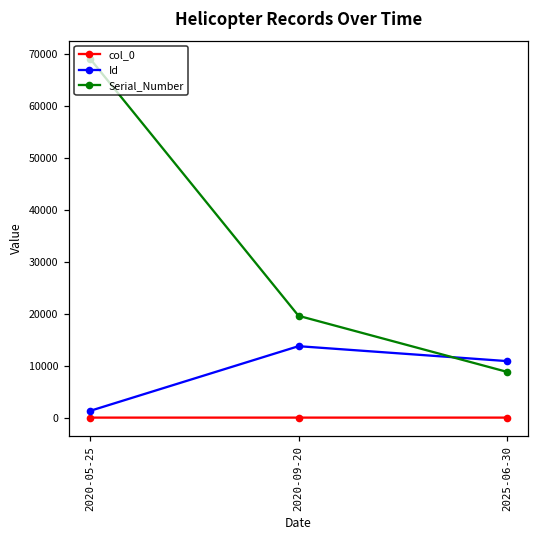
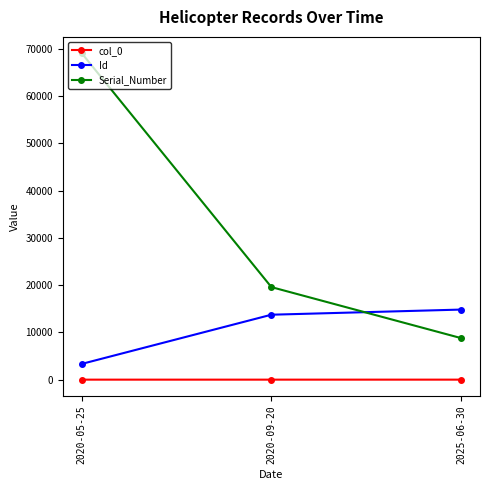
Id, 2020-05-25: 1000 -> 3000
Id, 2025-06-30: 11000 -> 15000
